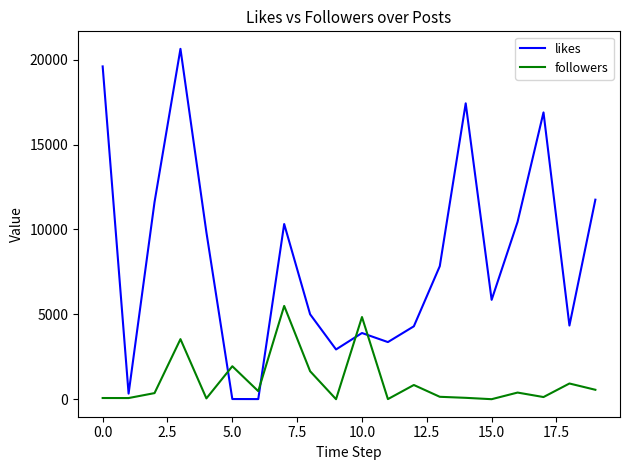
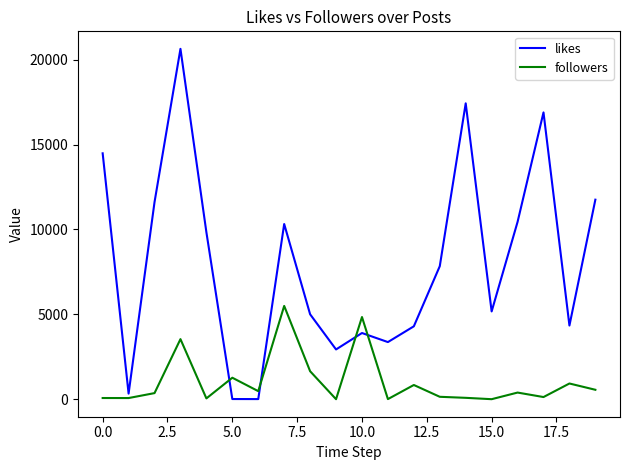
likes, 0.0: 19600 -> 14500
followers, 5.0: 1900 -> 1300
likes, 15.0: 5900 -> 5200
